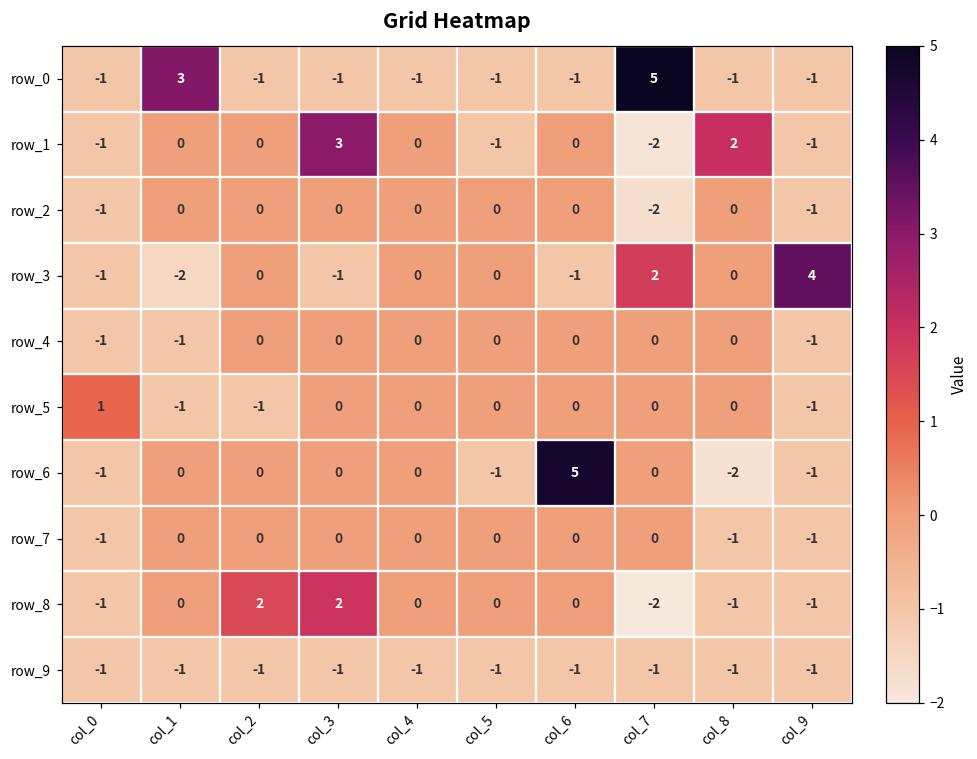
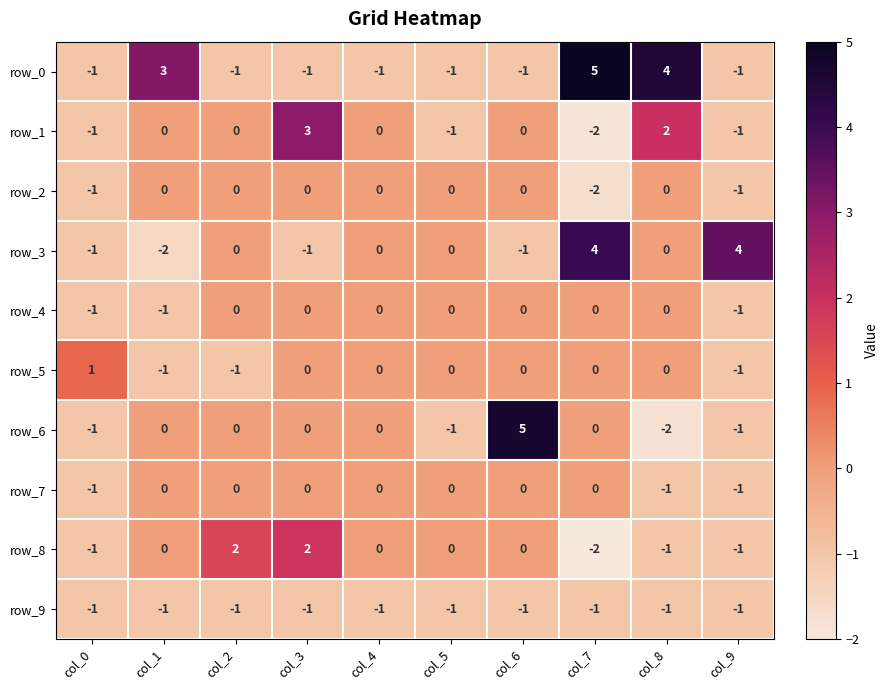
row_0, col_8: -1 -> 4
row_3, col_7: 2 -> 4
